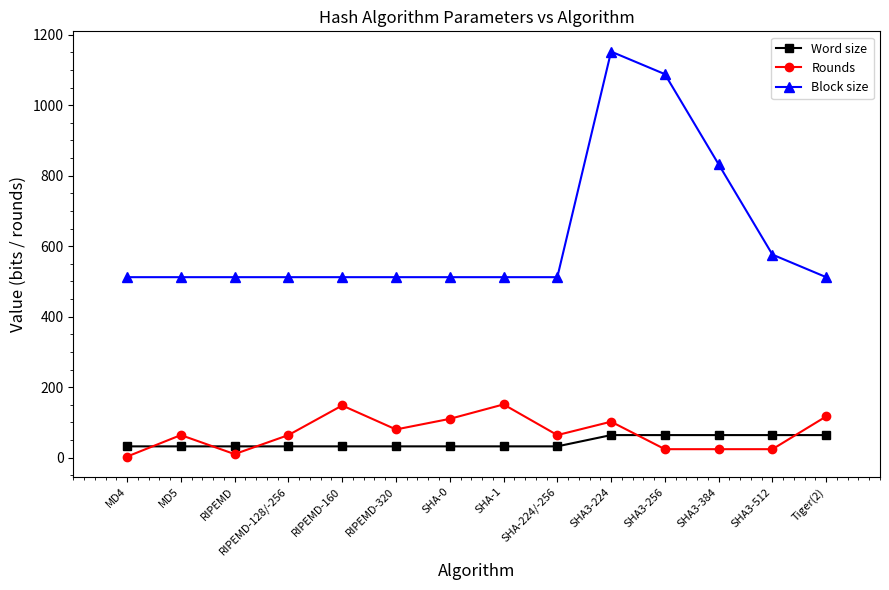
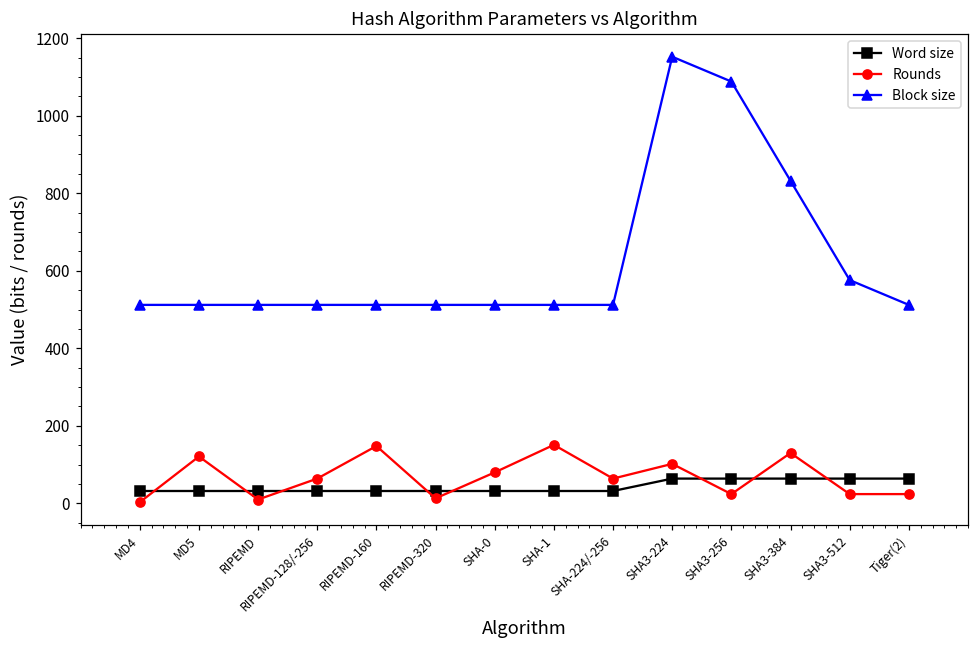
Rounds, MD5: 60 -> 120
Rounds, RIPEMD-320: 80 -> 10
Rounds, SHA-0: 110 -> 80
Rounds, SHA3-384: 20 -> 130
Rounds, Tiger(2): 120 -> 20
